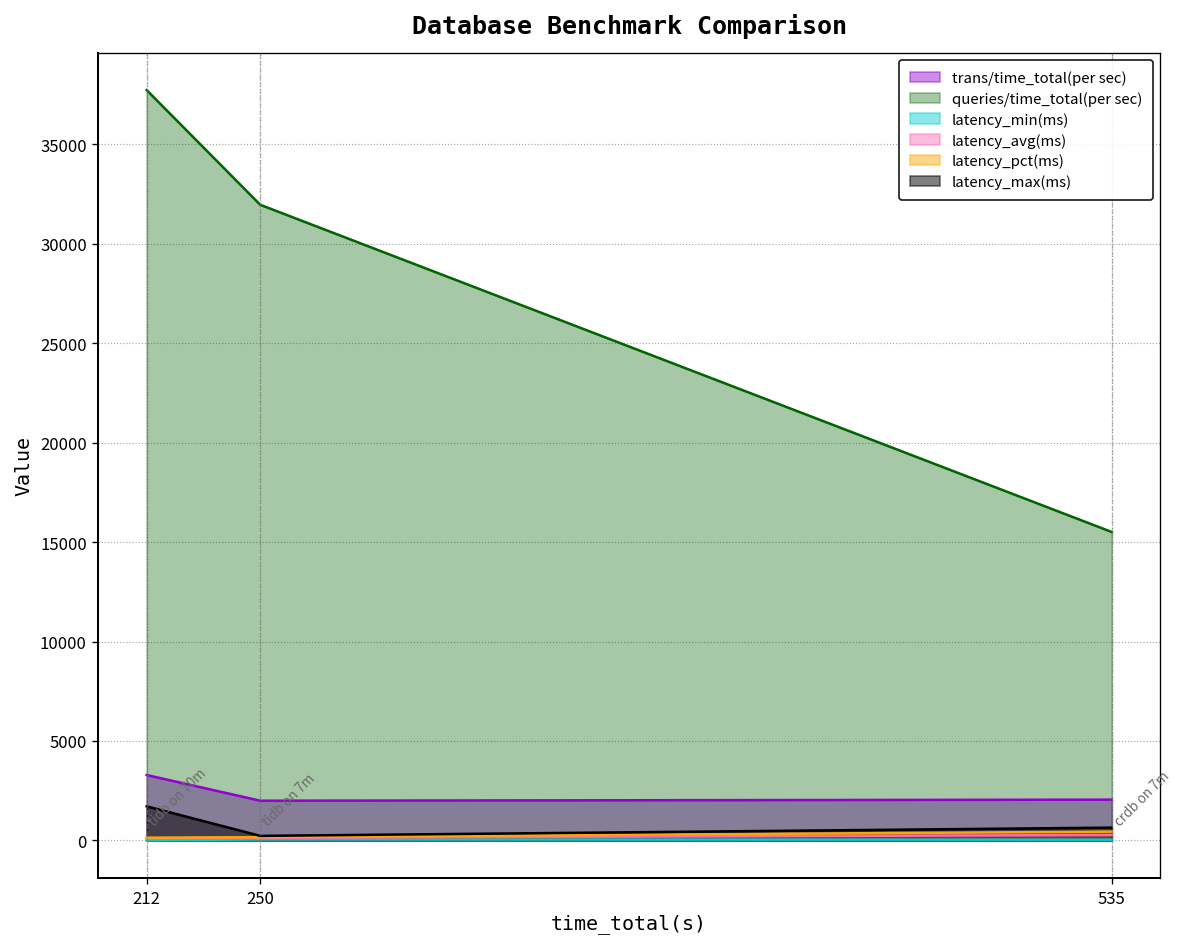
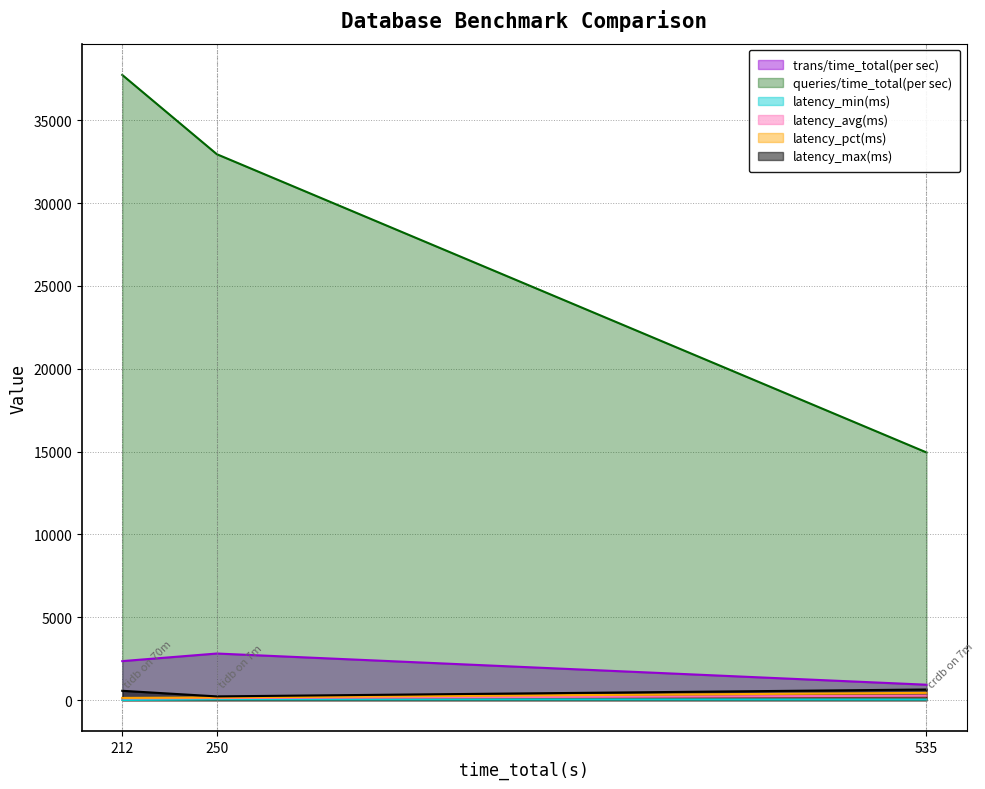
trans/time_total(per sec), 212: 3300 -> 2400
latency_max(ms), 212: 1700 -> 600
trans/time_total(per sec), 250: 2000 -> 2800
queries/time_total(per sec), 250: 32000 -> 32900
trans/time_total(per sec), 535: 2100 -> 900
queries/time_total(per sec), 535: 15500 -> 14900
